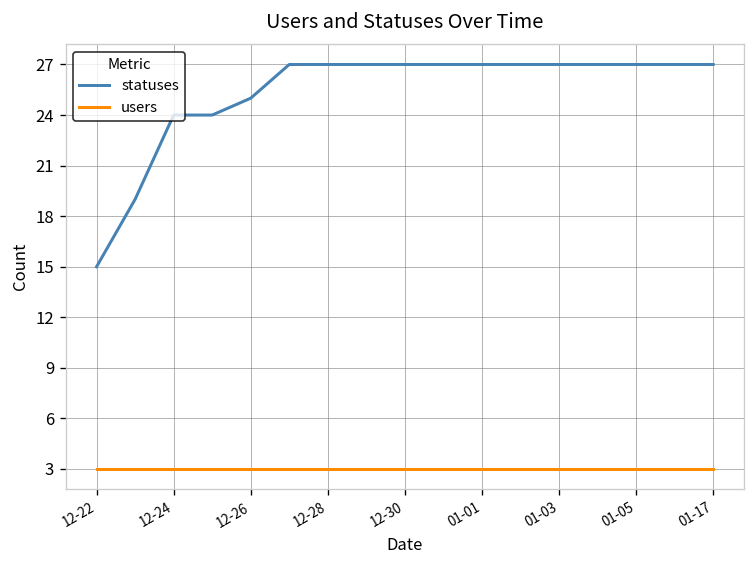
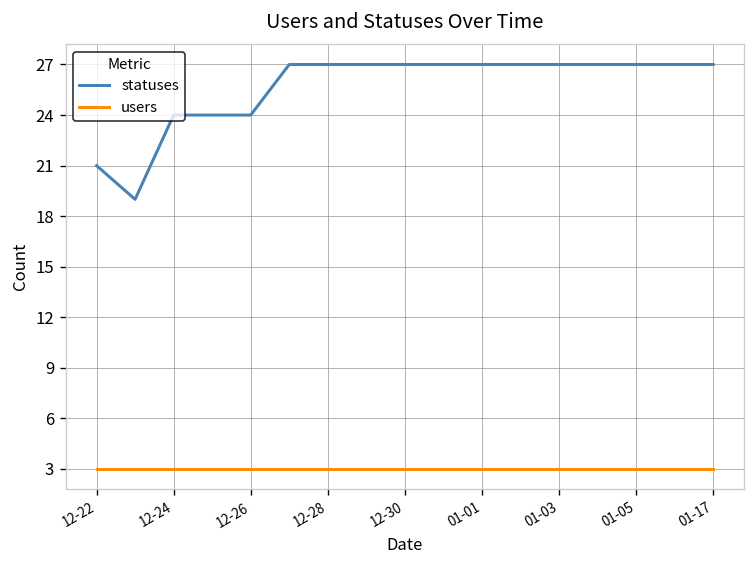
statuses, 12-22: 15 -> 21
statuses, 12-26: 25 -> 24
